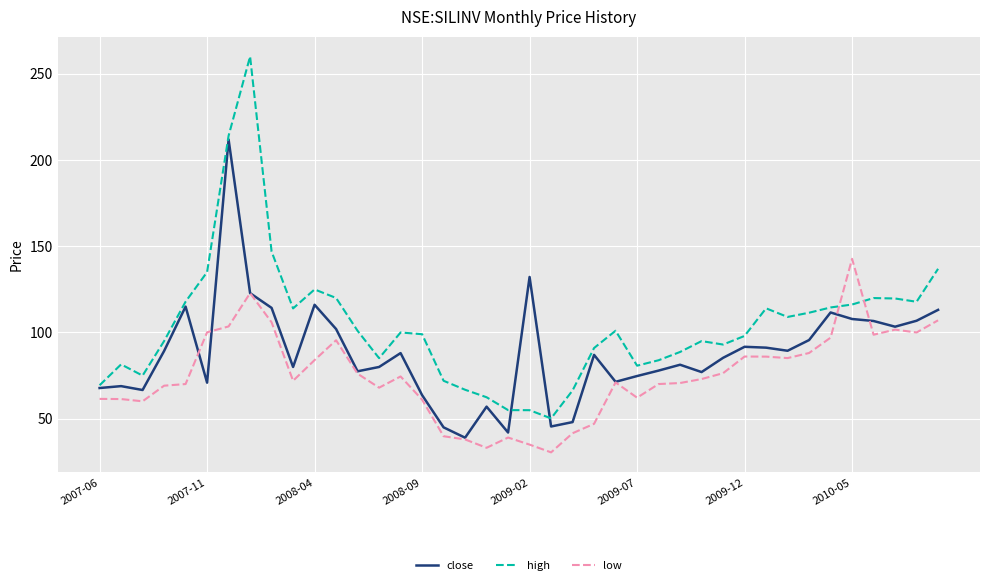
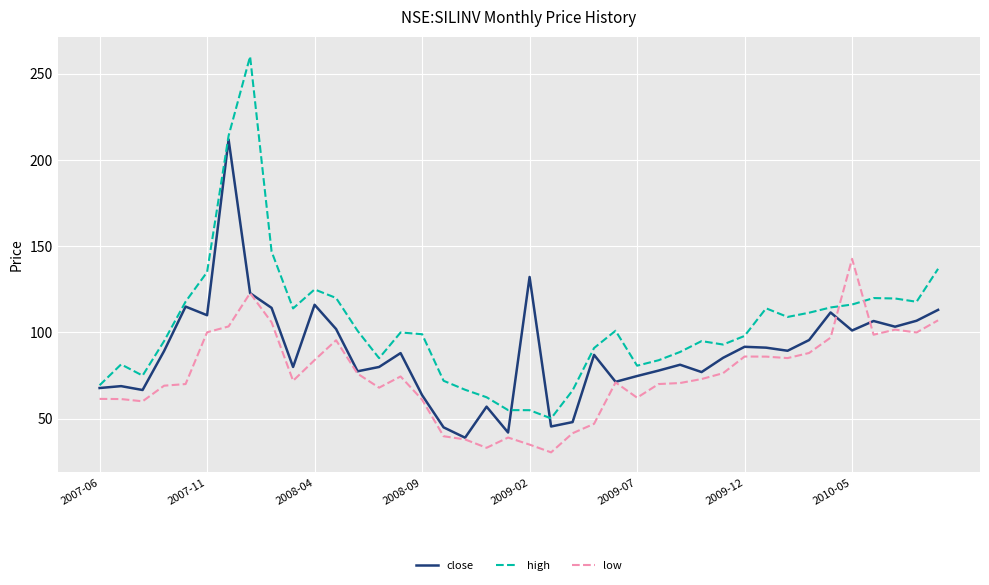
close, 2007-11: 71 -> 110
close, 2010-05: 108 -> 101
